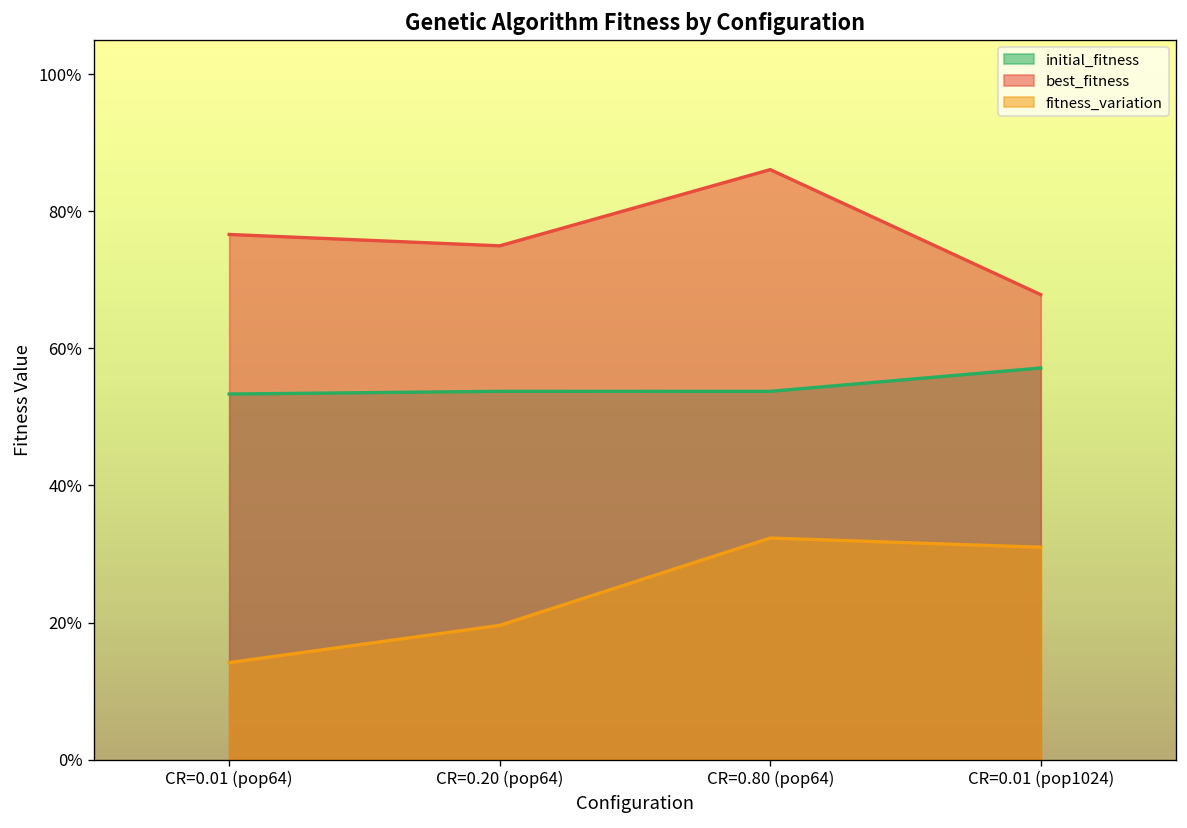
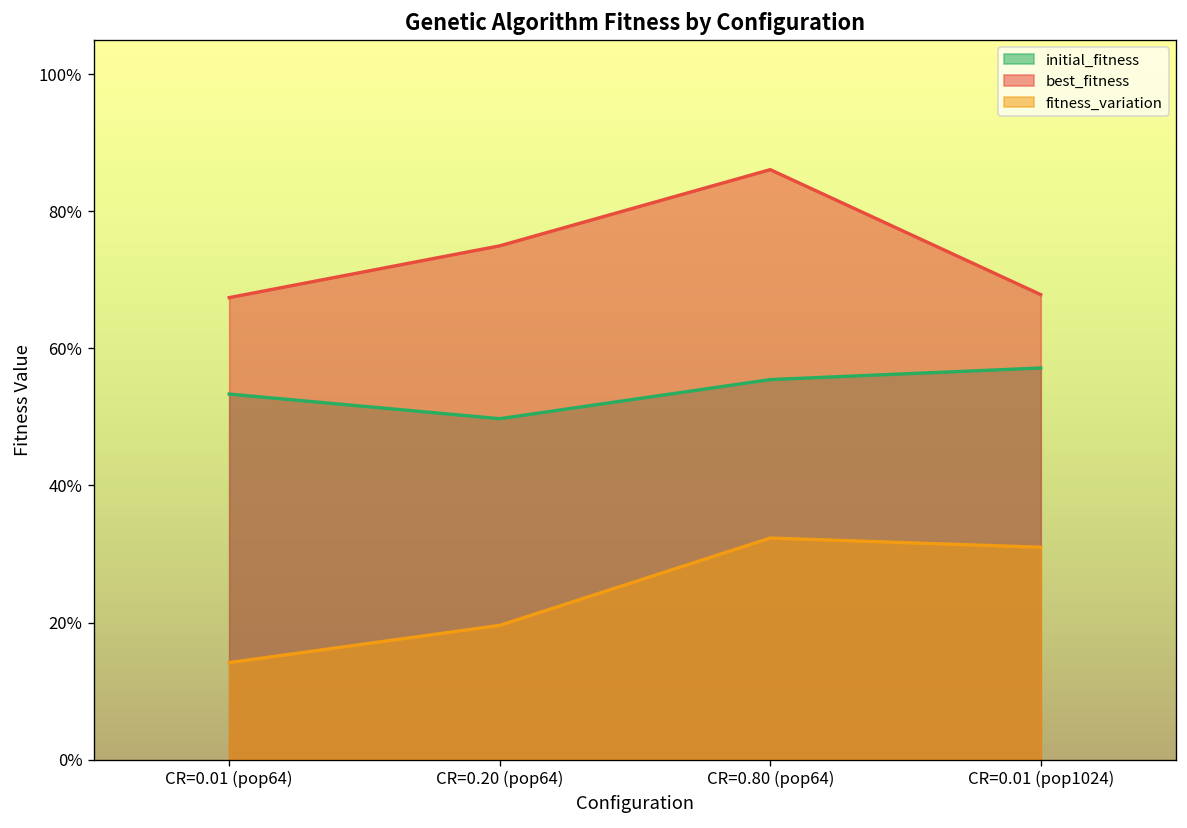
best_fitness, CR=0.01 (pop64): 77% -> 67%
initial_fitness, CR=0.20 (pop64): 54% -> 50%
initial_fitness, CR=0.80 (pop64): 54% -> 55%
